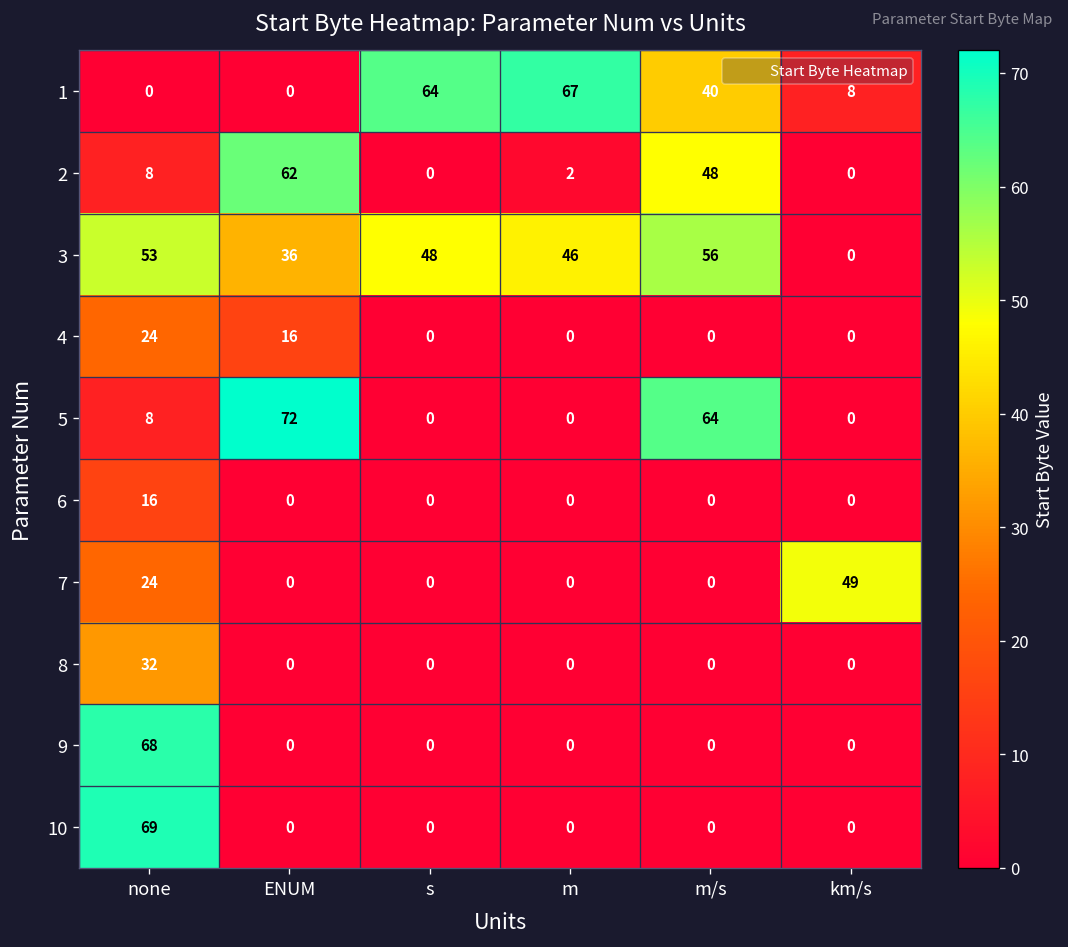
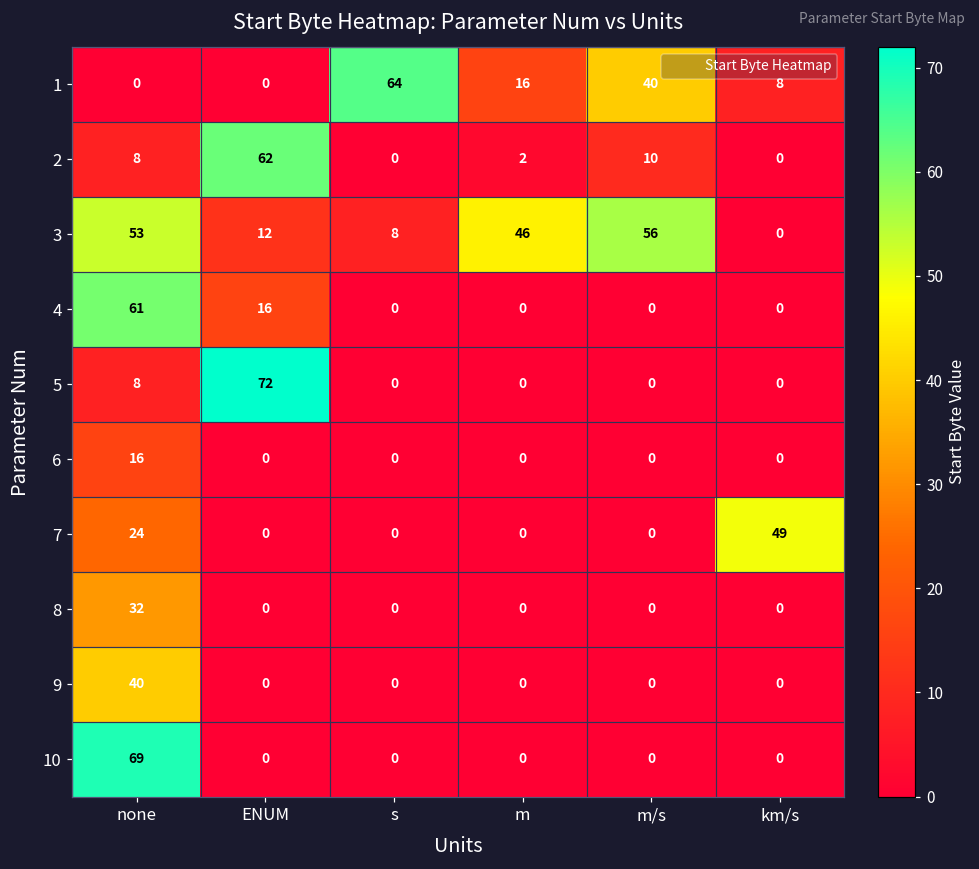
1, m: 67 -> 16
2, m/s: 48 -> 10
3, ENUM: 36 -> 12
3, s: 48 -> 8
4, none: 24 -> 61
5, m/s: 64 -> 0
9, none: 68 -> 40
